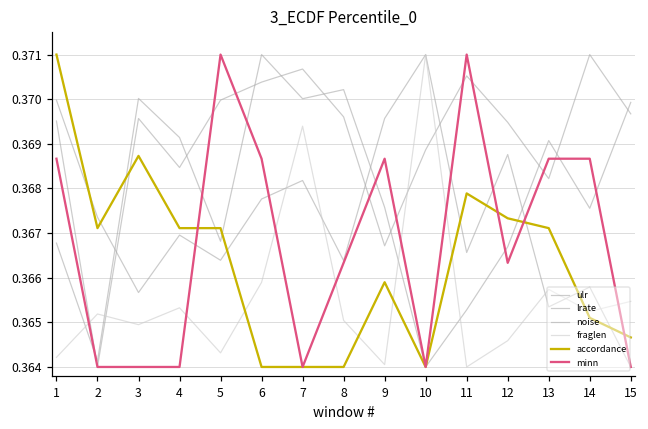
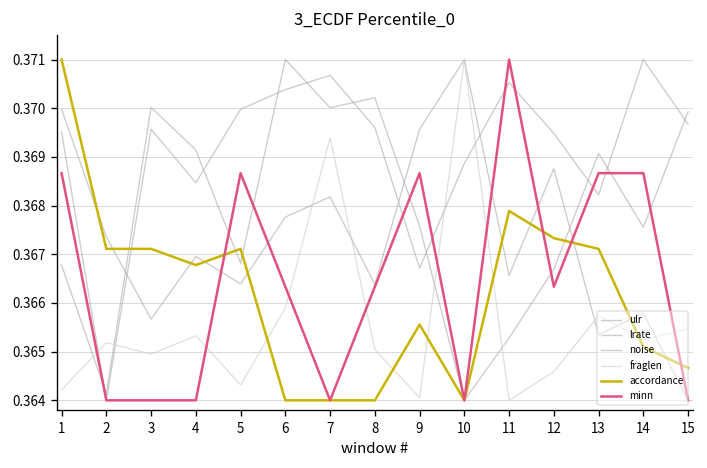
accordance, 3: 0.3687 -> 0.3671
accordance, 4: 0.3671 -> 0.3668
minn, 5: 0.3710 -> 0.3687
minn, 6: 0.3687 -> 0.3663
accordance, 9: 0.3659 -> 0.3656
